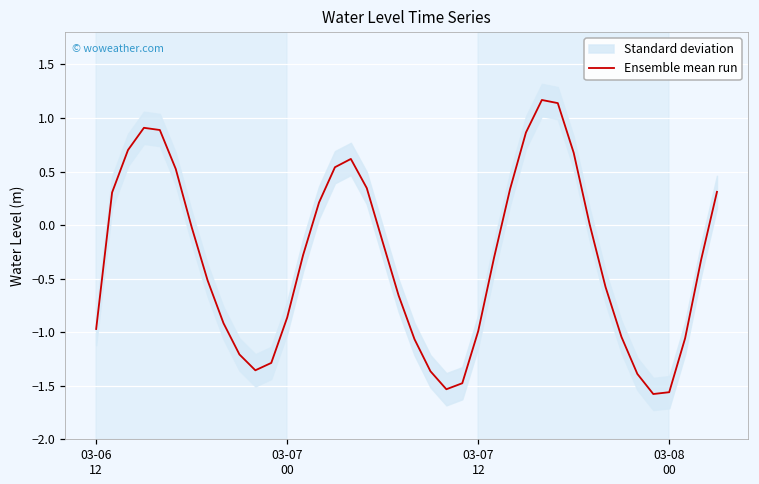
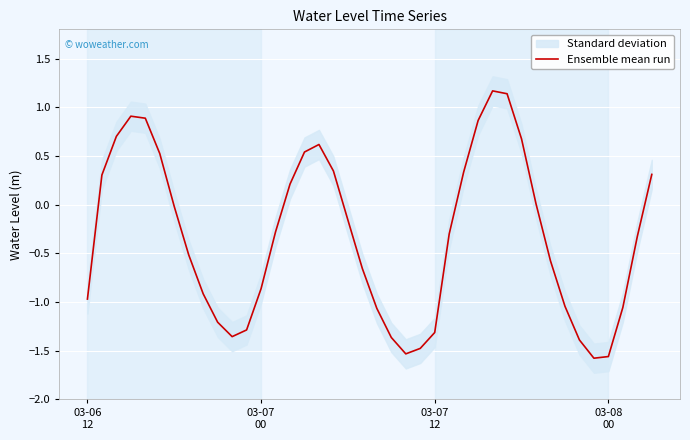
Ensemble mean run, 03-07 12: -1.0 -> -1.3
